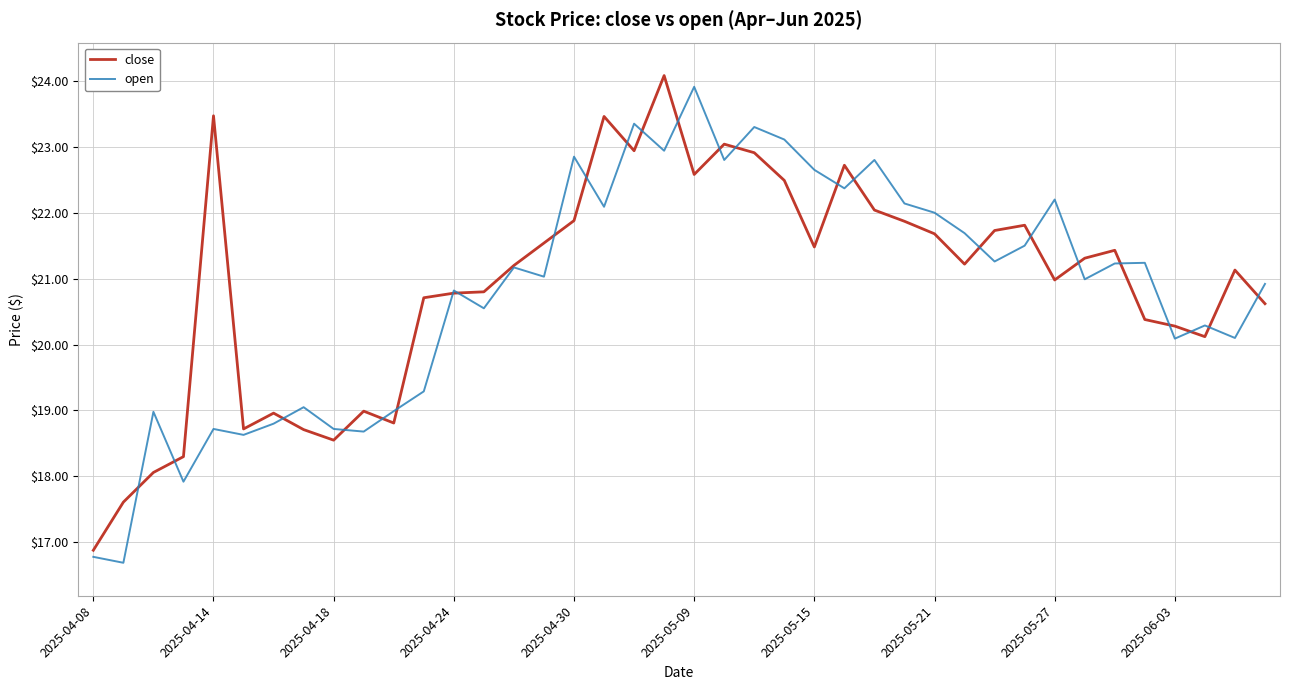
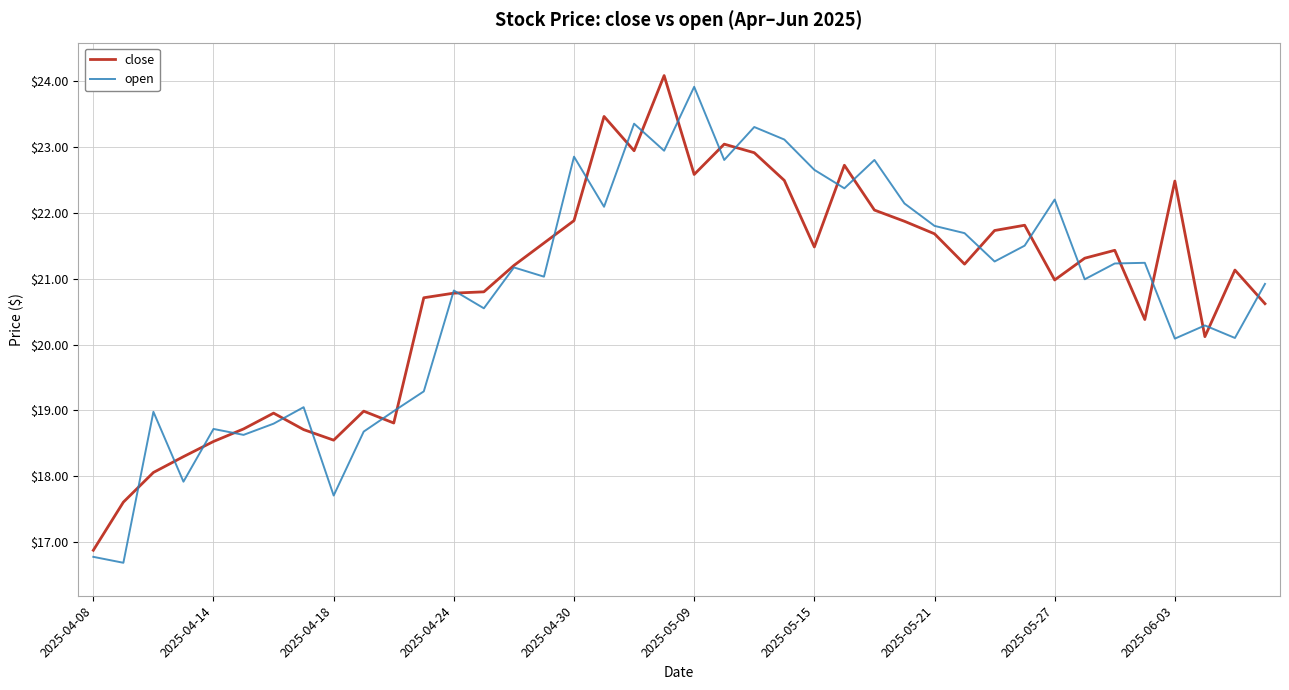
close, 2025-04-14: $23.5 -> $18.5
open, 2025-04-18: $18.7 -> $17.7
open, 2025-05-21: $22.0 -> $21.8
close, 2025-06-03: $20.3 -> $22.5
